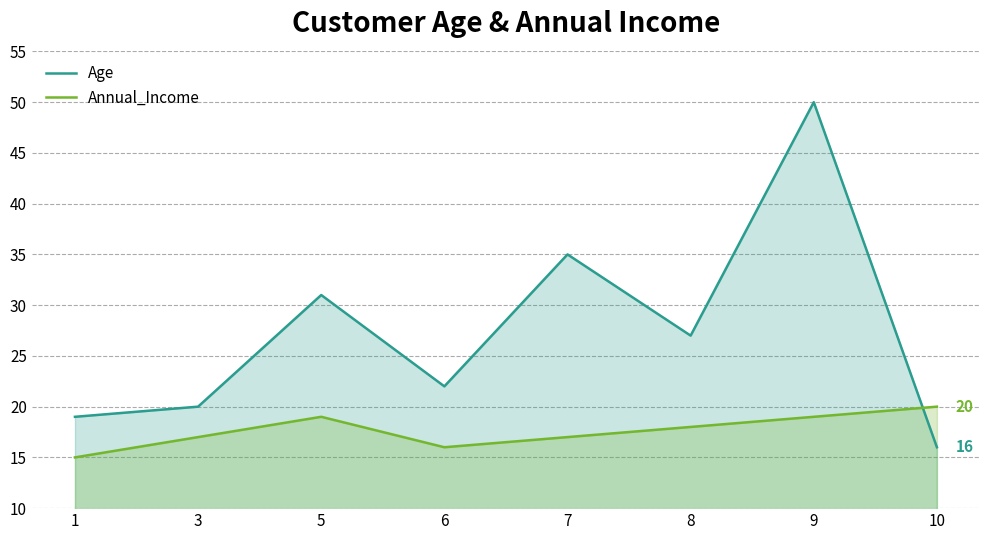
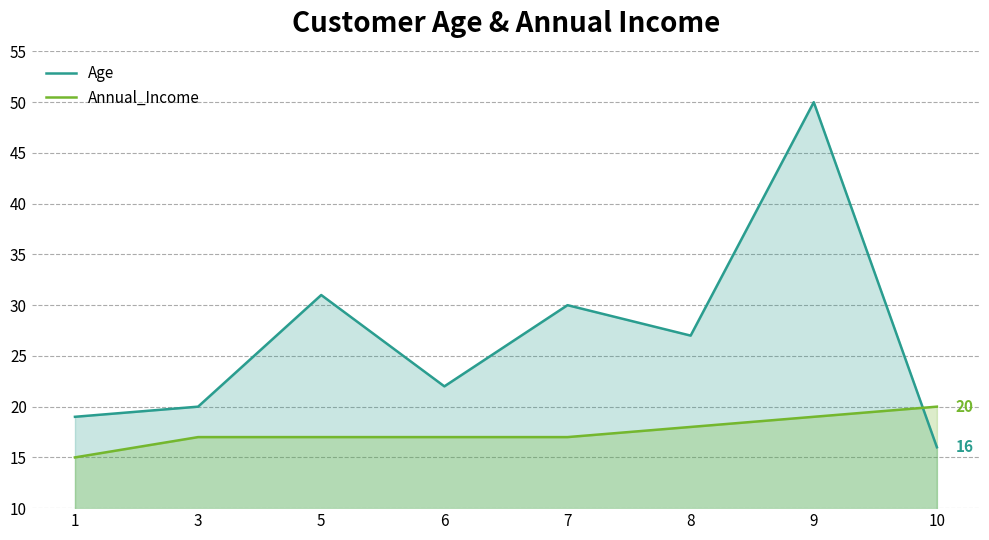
Annual_Income, 5: 19 -> 17
Annual_Income, 6: 16 -> 17
Age, 7: 35 -> 30
